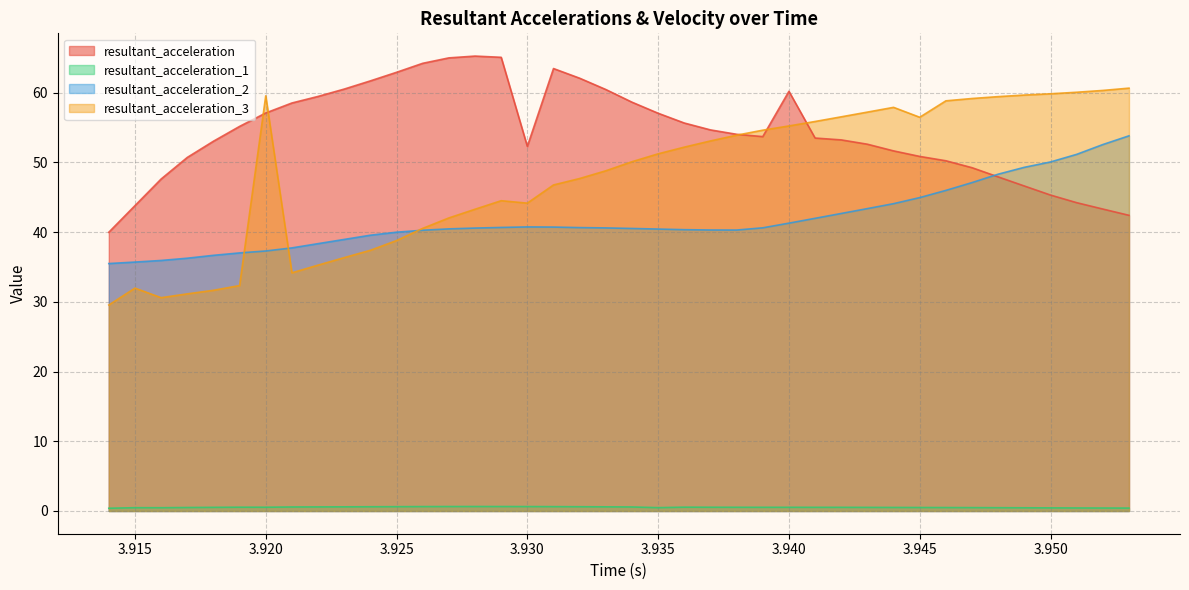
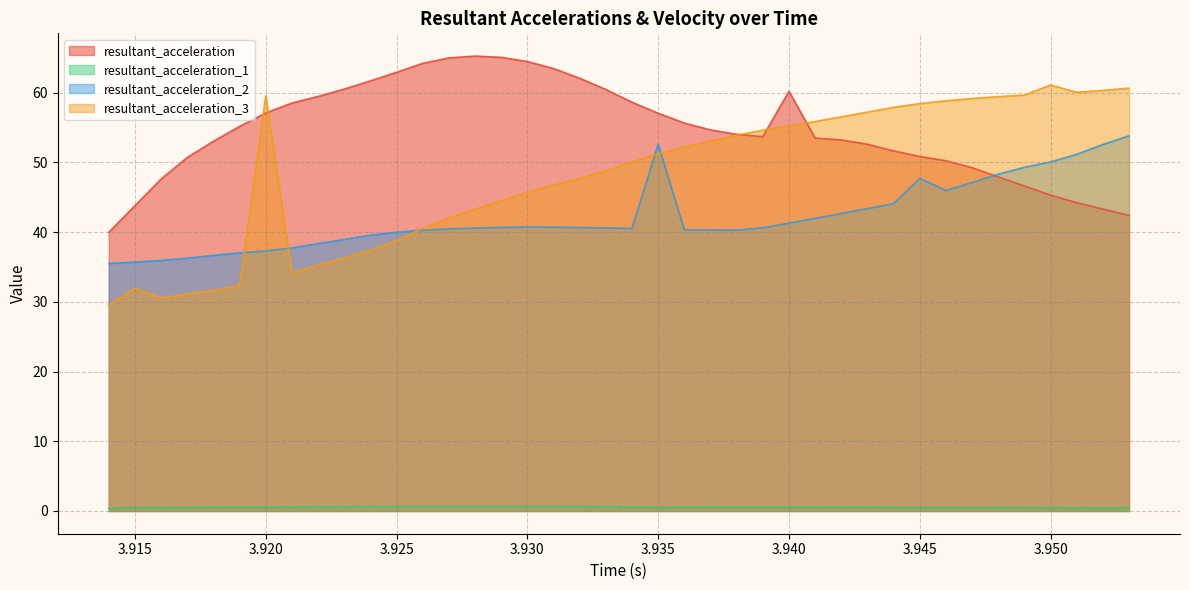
resultant_acceleration, 3.930: 52 -> 64
resultant_acceleration_3, 3.930: 44 -> 46
resultant_acceleration_2, 3.935: 40 -> 53
resultant_acceleration_2, 3.945: 45 -> 48
resultant_acceleration_3, 3.945: 56 -> 58
resultant_acceleration_3, 3.950: 60 -> 61
